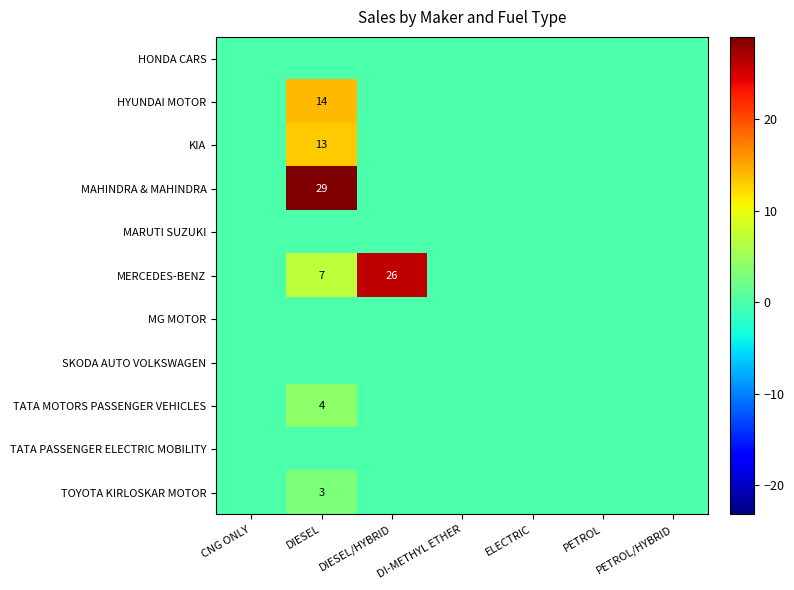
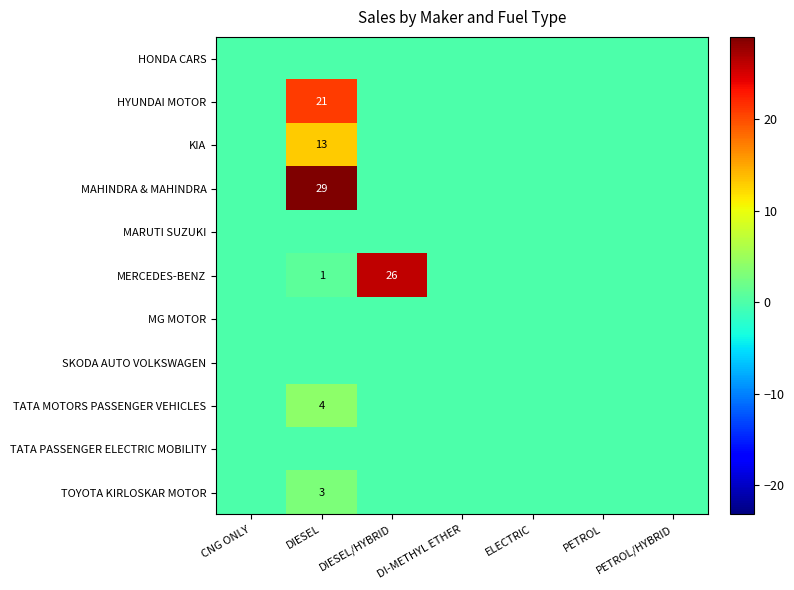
HYUNDAI MOTOR, DIESEL: 14 -> 21
MERCEDES-BENZ, DIESEL: 7 -> 1
